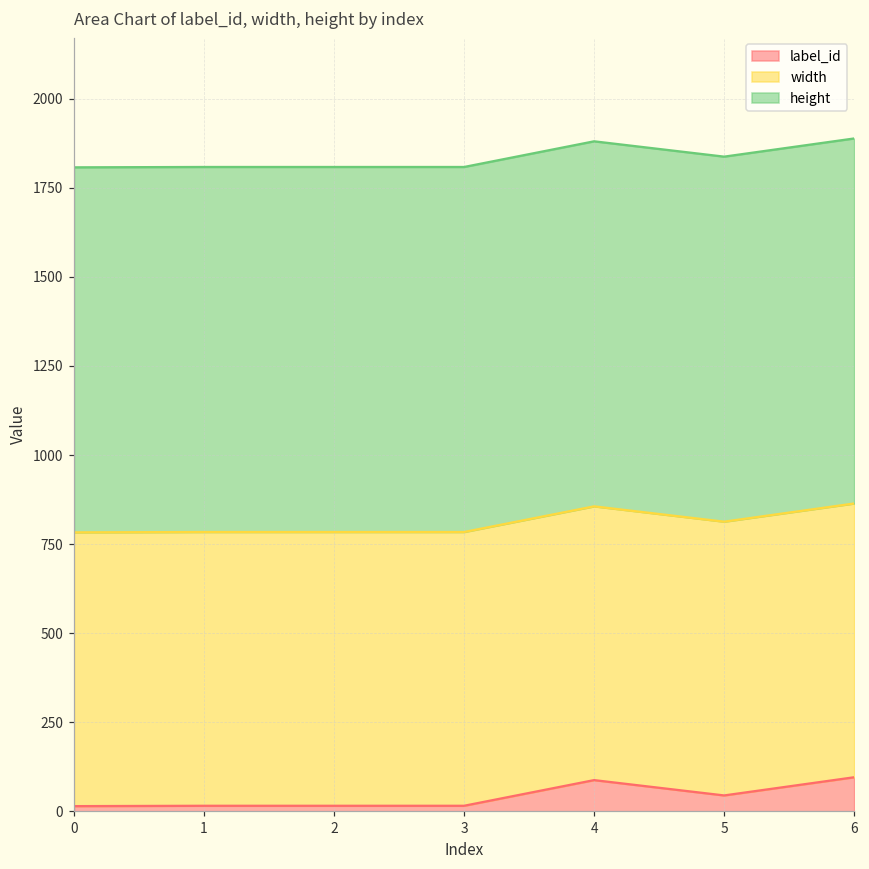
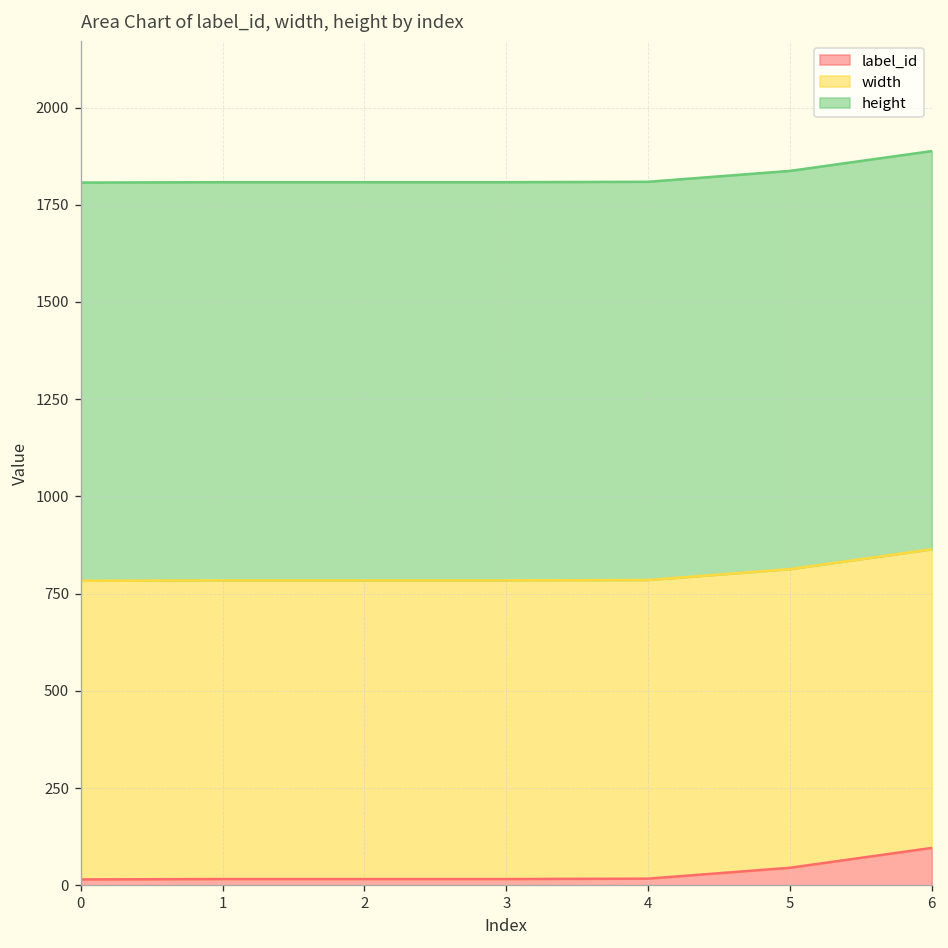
label_id, 4: 90 -> 20
